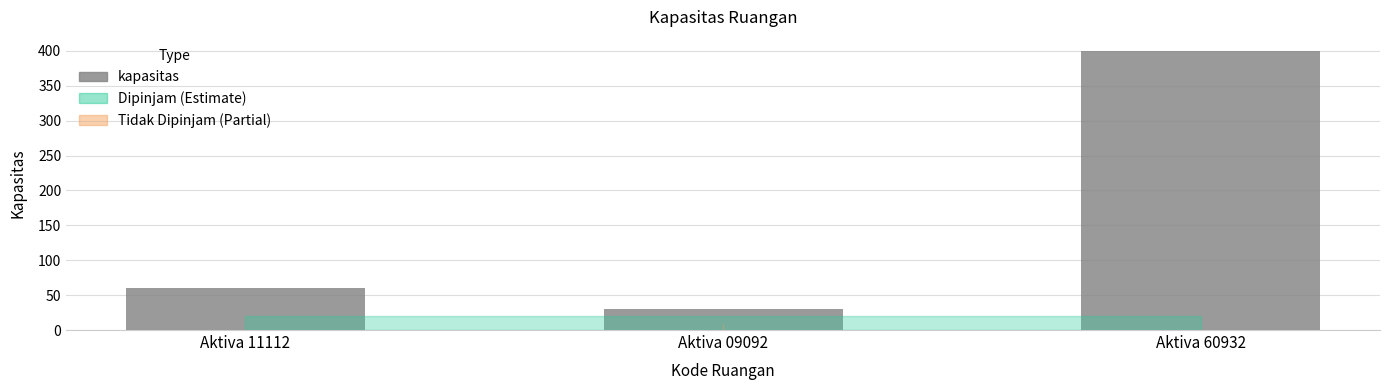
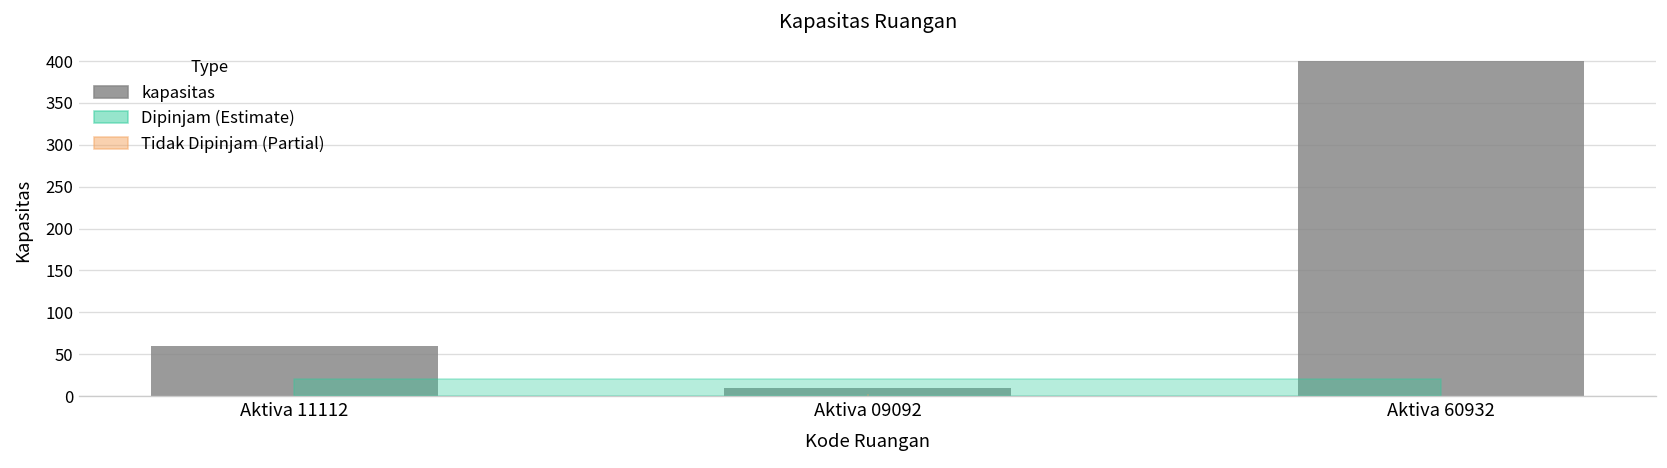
kapasitas, Aktiva 09092: 30 -> 10
